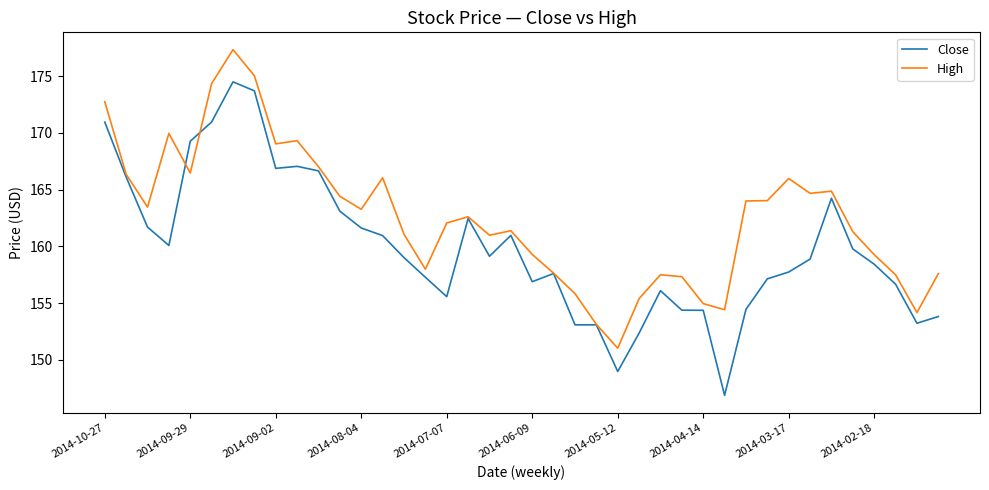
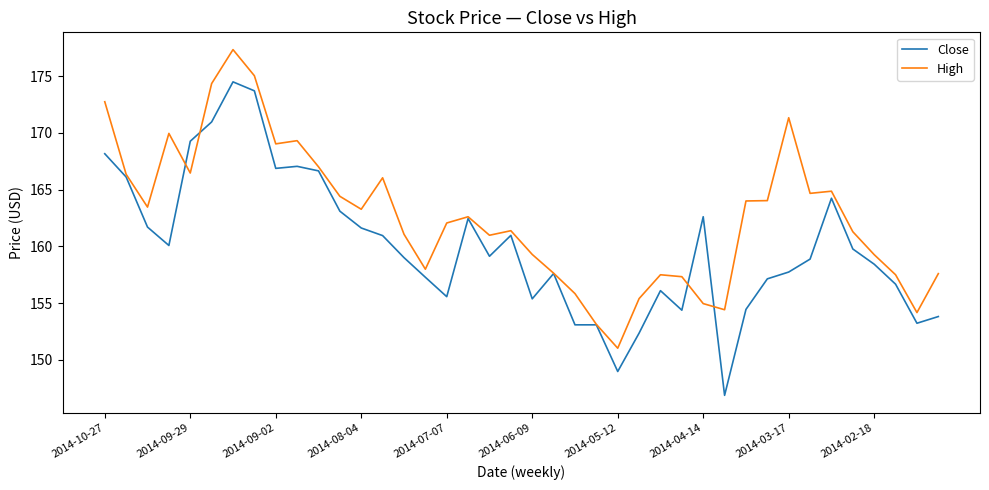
Close, 2014-10-27: 171.0 -> 168.2
Close, 2014-06-09: 156.9 -> 155.4
Close, 2014-04-14: 154.4 -> 162.6
High, 2014-03-17: 166.0 -> 171.3
